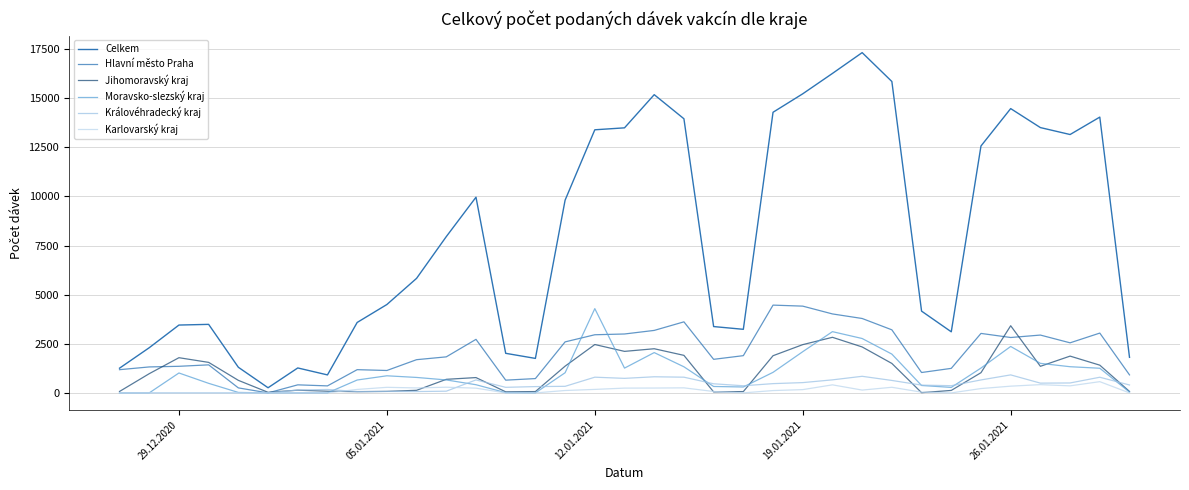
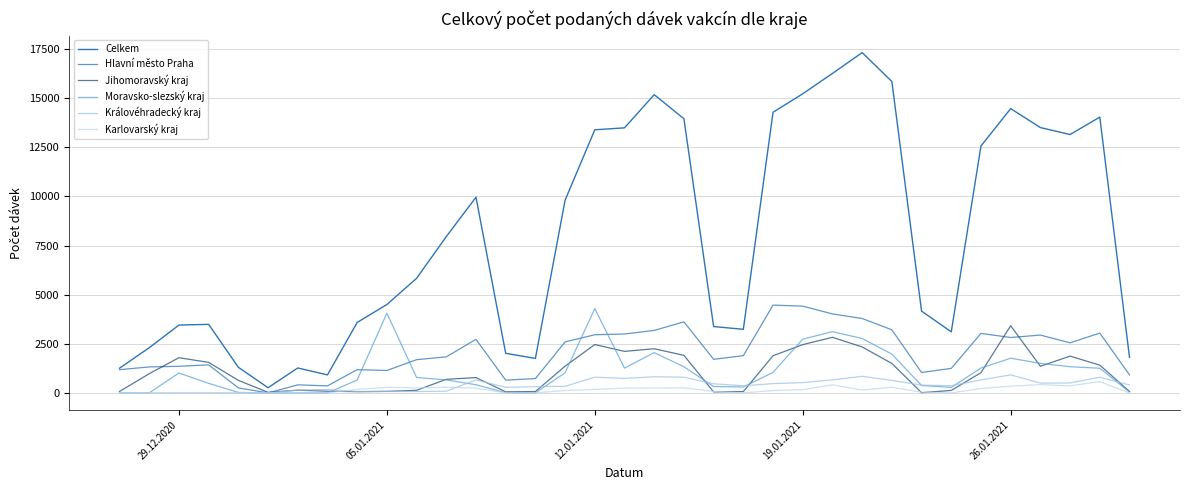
Moravsko-slezský kraj, 05.01.2021: 900 -> 4100
Moravsko-slezský kraj, 19.01.2021: 2100 -> 2700
Moravsko-slezský kraj, 26.01.2021: 2400 -> 1800
